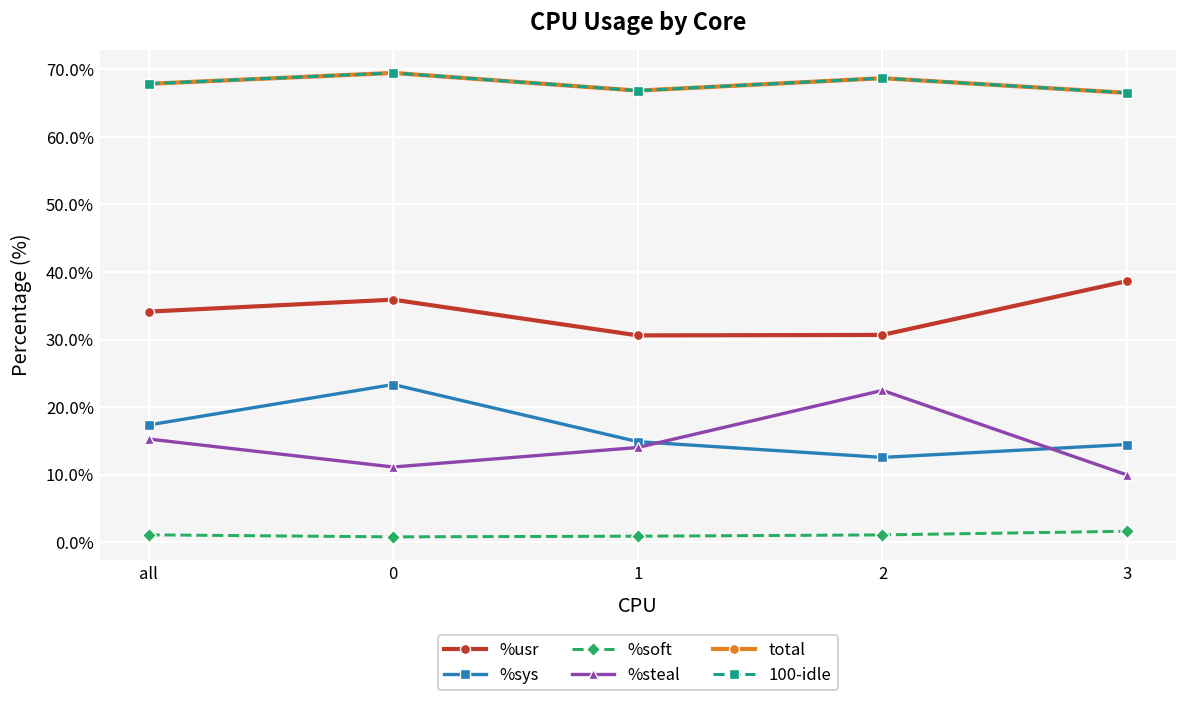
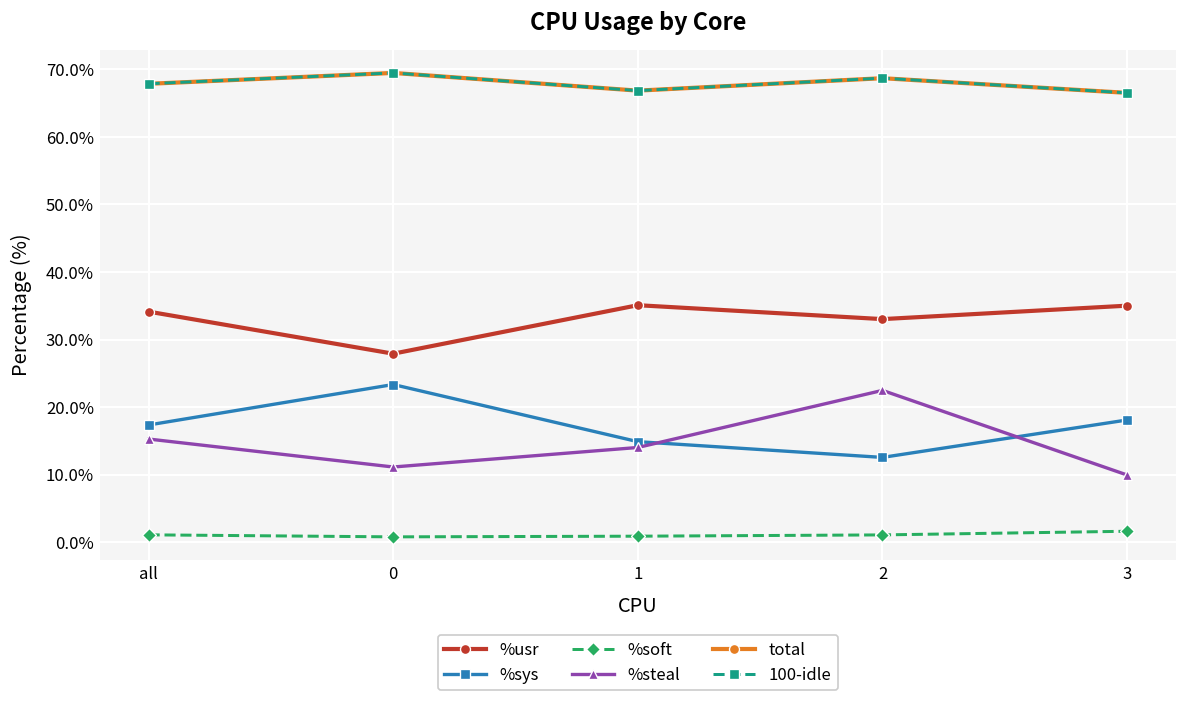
%usr, 0: 36% -> 28%
%usr, 1: 31% -> 35%
%usr, 2: 31% -> 33%
%usr, 3: 39% -> 35%
%sys, 3: 14% -> 18%
